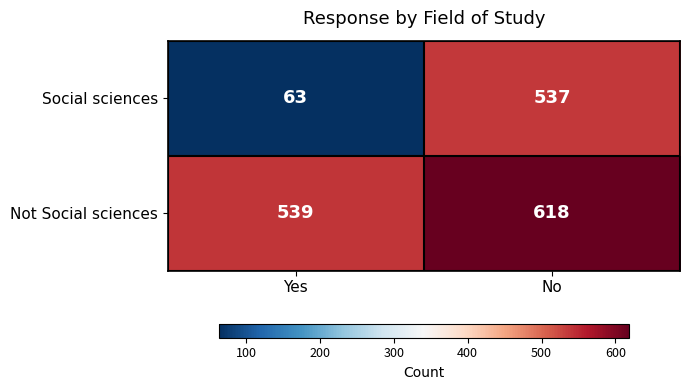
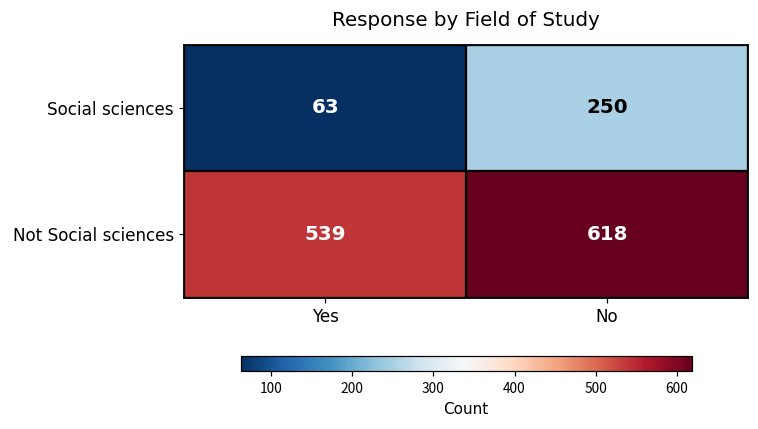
Social sciences, No: 537 -> 250
